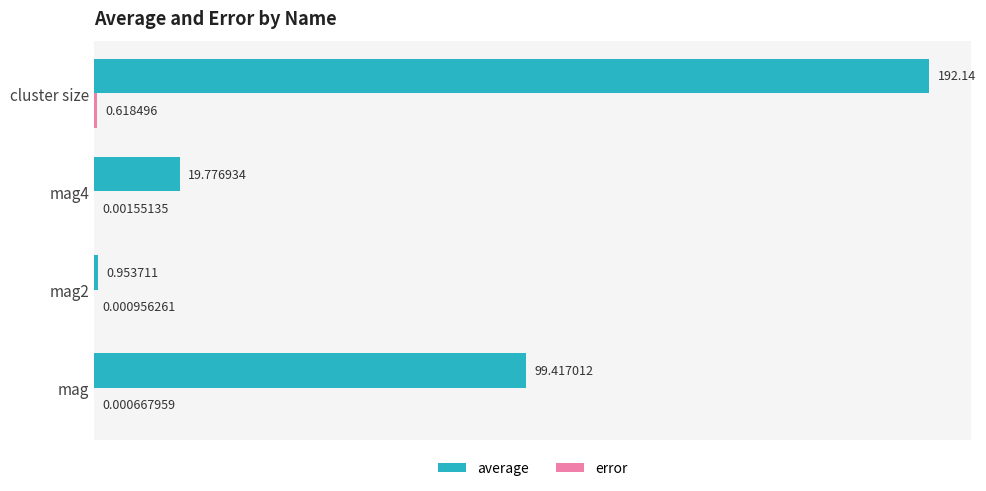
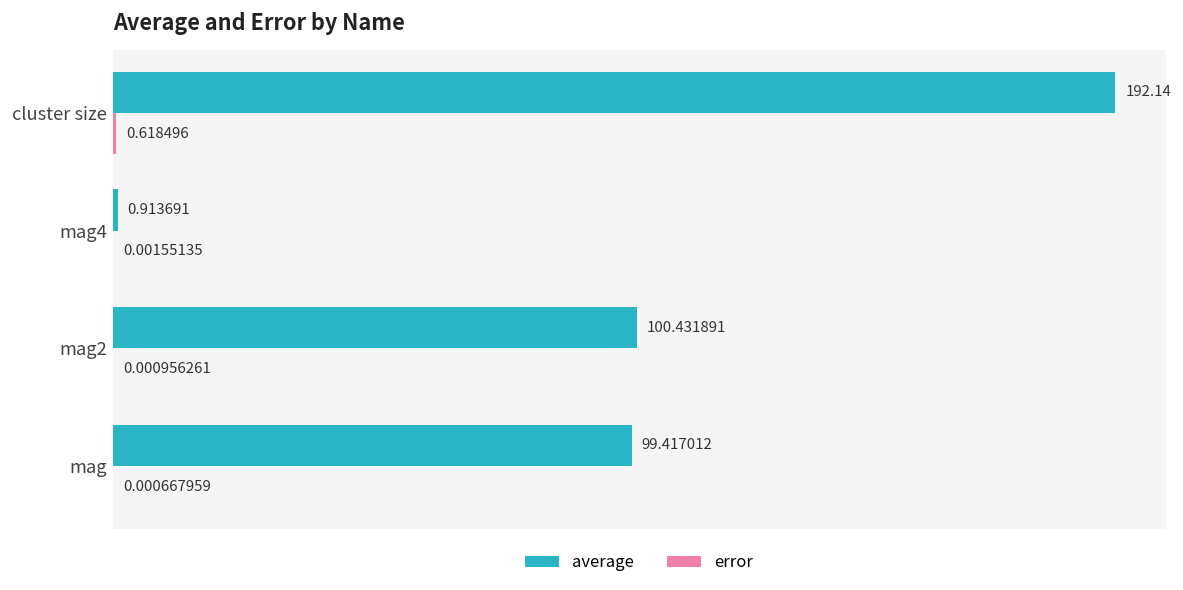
average, mag4: 19.776934 -> 0.913691
average, mag2: 0.953711 -> 100.431891
